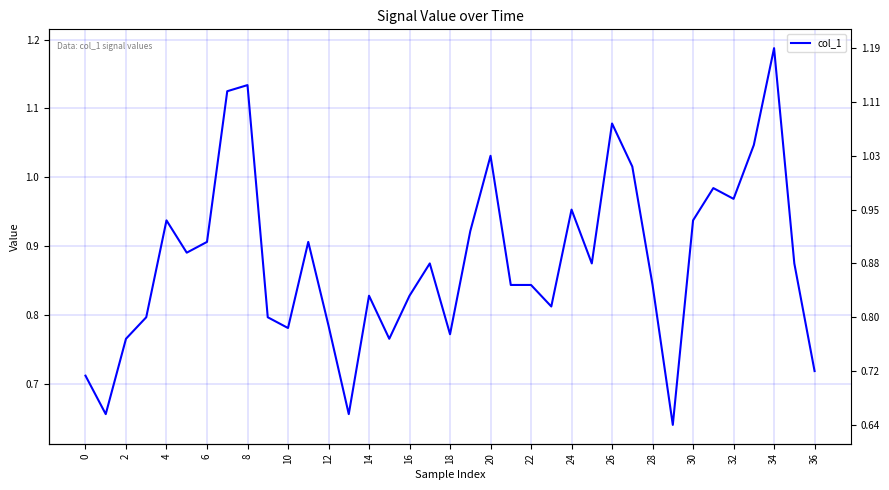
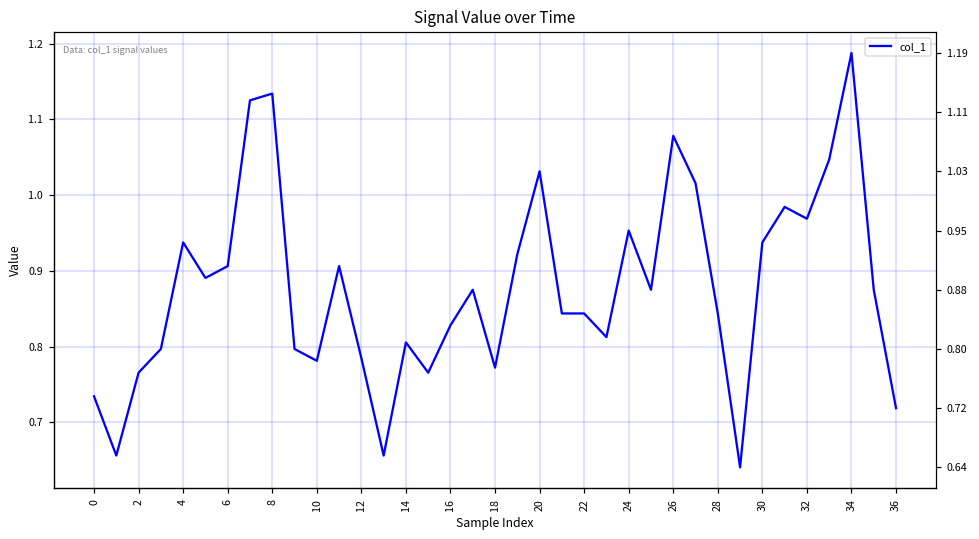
0: 0.71 -> 0.73
14: 0.83 -> 0.81
